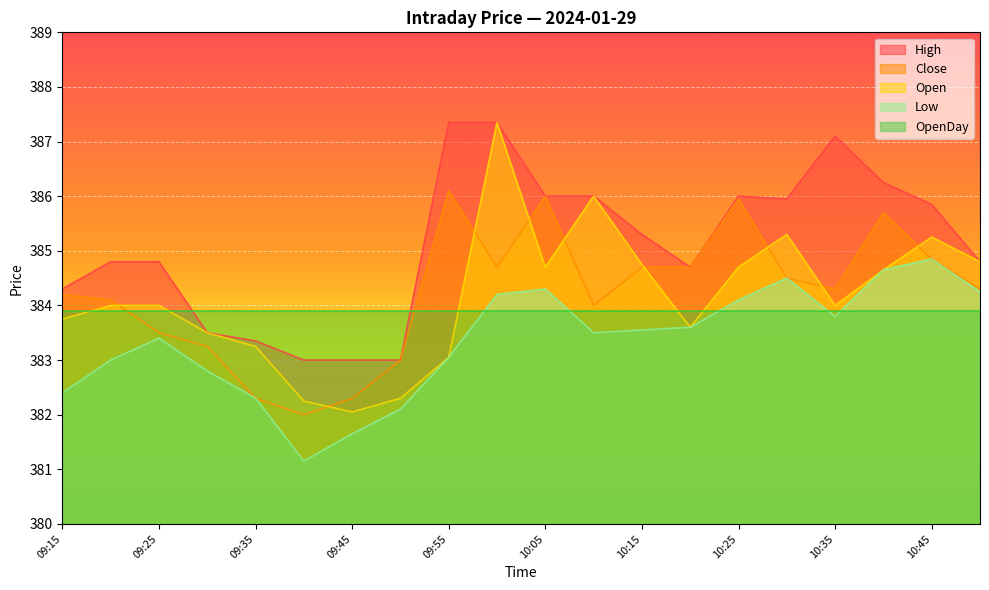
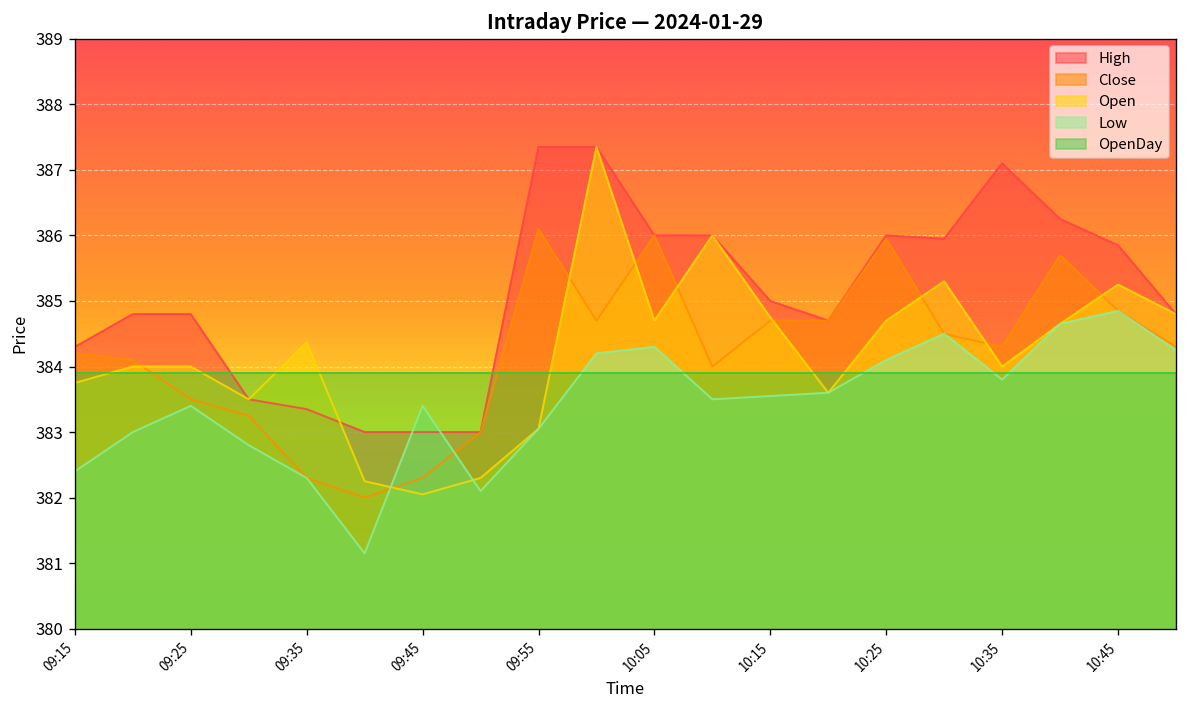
Open, 09:35: 383.3 -> 384.4
Low, 09:45: 381.7 -> 383.4
High, 10:15: 385.3 -> 385.0
